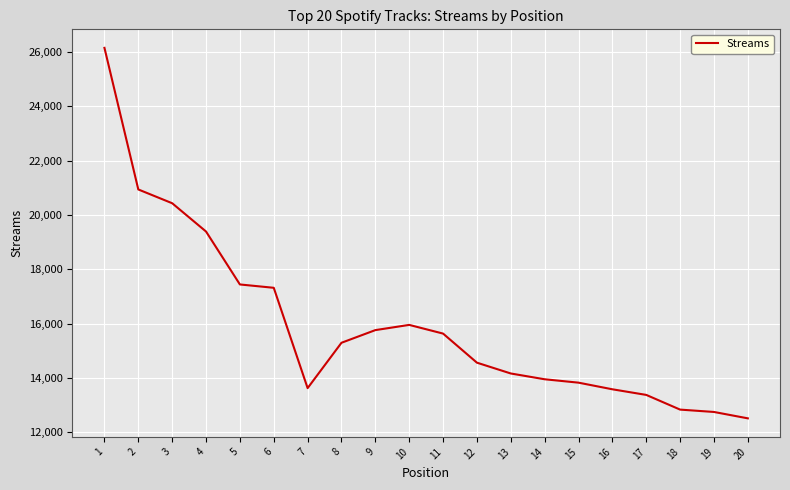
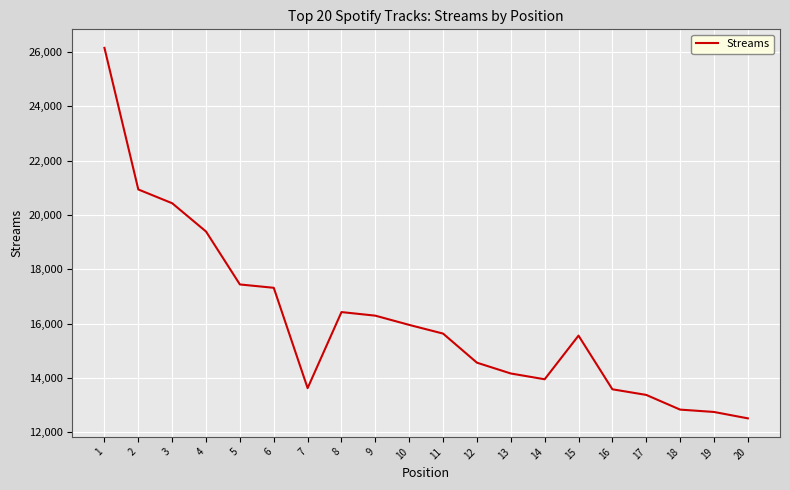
8: 15,300 -> 16,400
9: 15,800 -> 16,300
15: 13,800 -> 15,600
